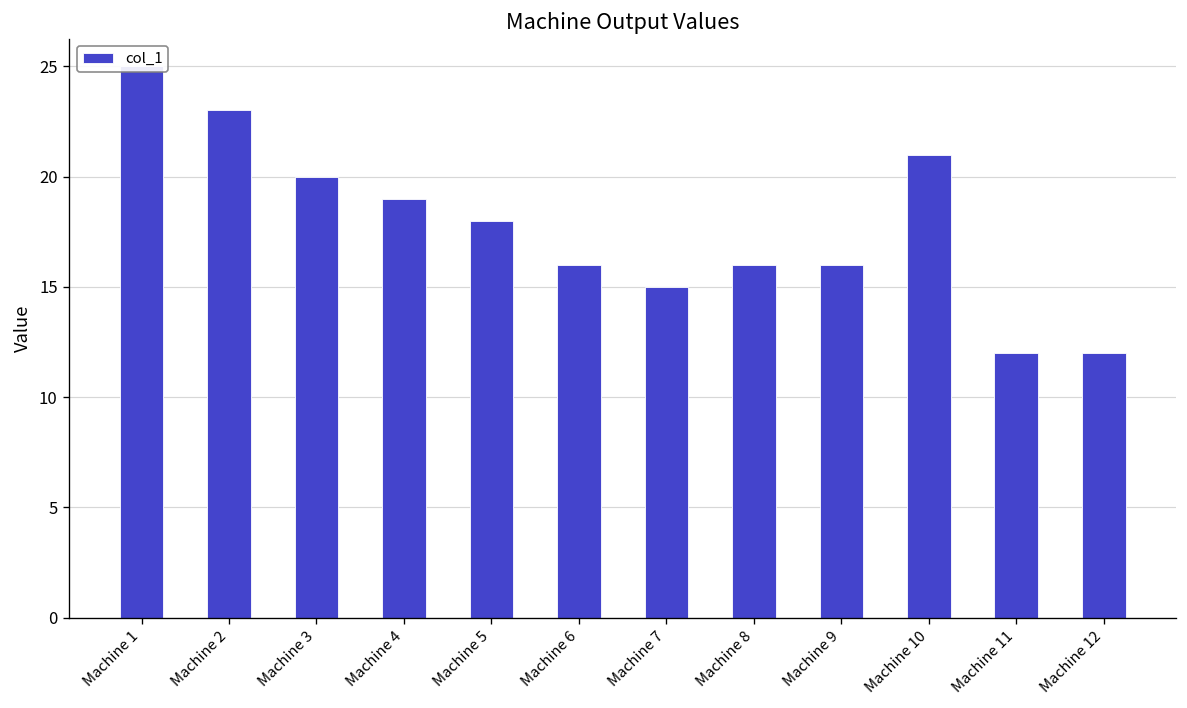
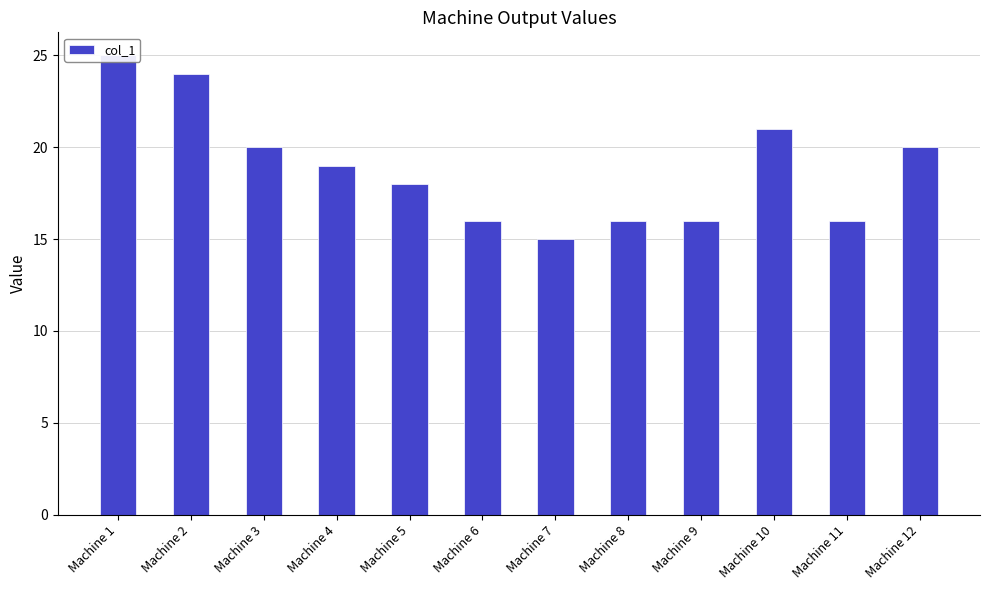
Machine 2: 23 -> 24
Machine 11: 12 -> 16
Machine 12: 12 -> 20
